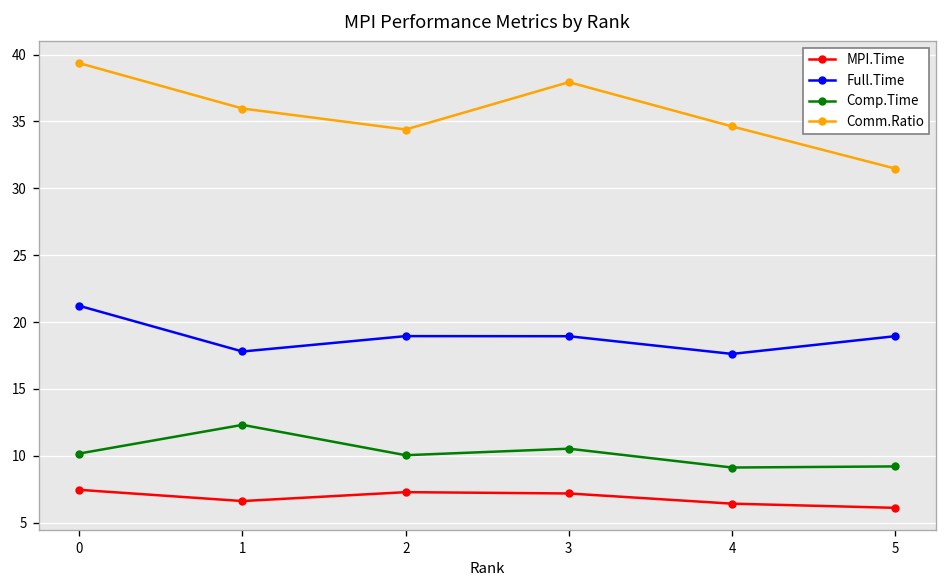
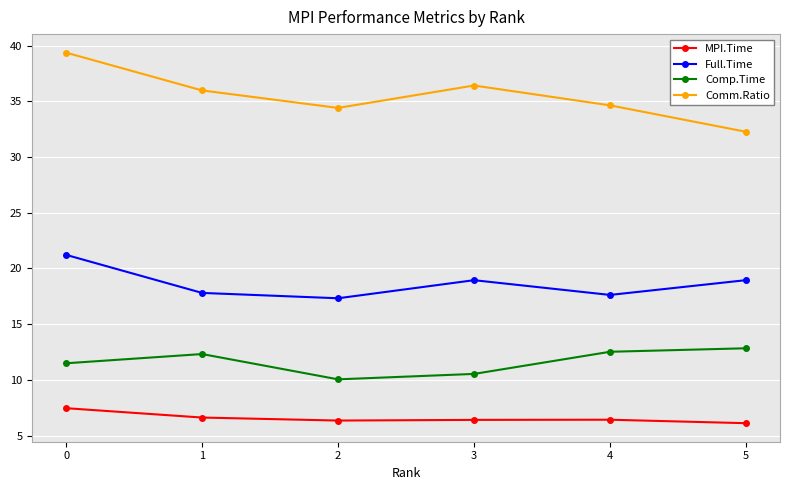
Comp.Time, 0: 10.2 -> 11.5
MPI.Time, 2: 7.3 -> 6.3
Full.Time, 2: 19.0 -> 17.3
MPI.Time, 3: 7.2 -> 6.4
Comm.Ratio, 3: 37.9 -> 36.4
Comp.Time, 4: 9.1 -> 12.5
Comp.Time, 5: 9.2 -> 12.8
Comm.Ratio, 5: 31.5 -> 32.3
